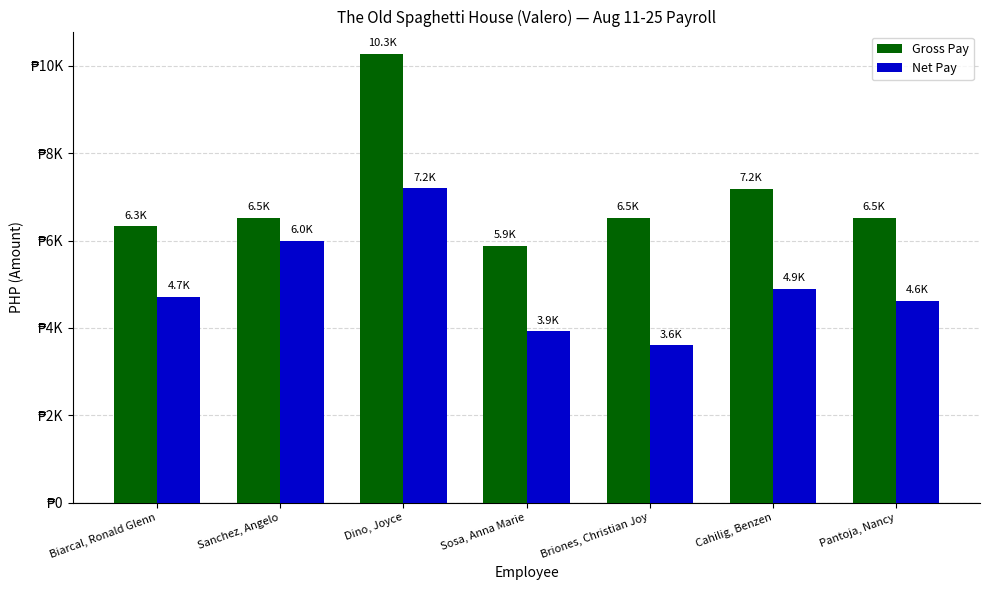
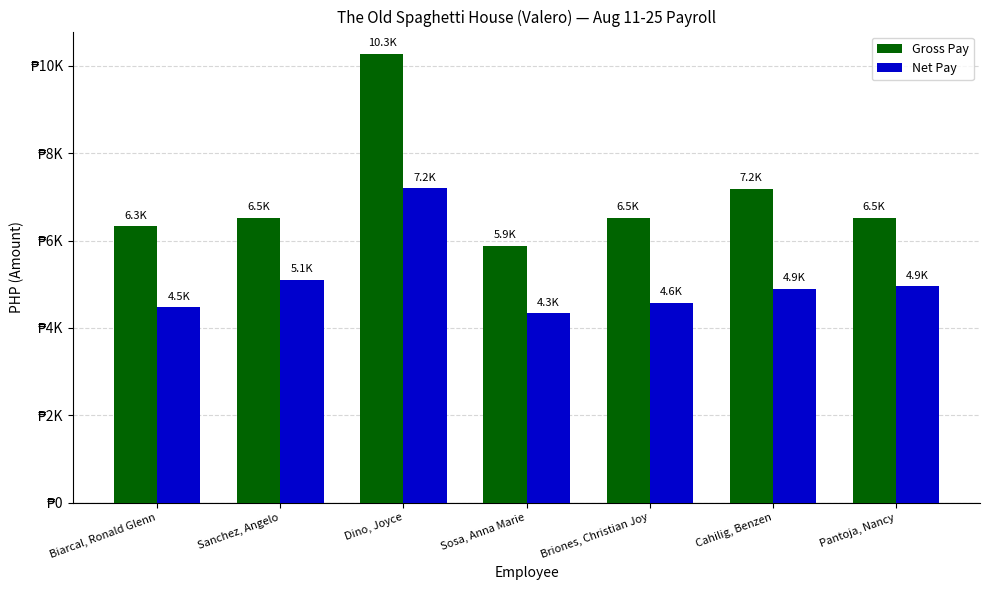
Net Pay, Biarcal, Ronald Glenn: 4.7K -> 4.5K
Net Pay, Sanchez, Angelo: 6.0K -> 5.1K
Net Pay, Sosa, Anna Marie: 3.9K -> 4.3K
Net Pay, Briones, Christian Joy: 3.6K -> 4.6K
Net Pay, Pantoja, Nancy: 4.6K -> 4.9K
